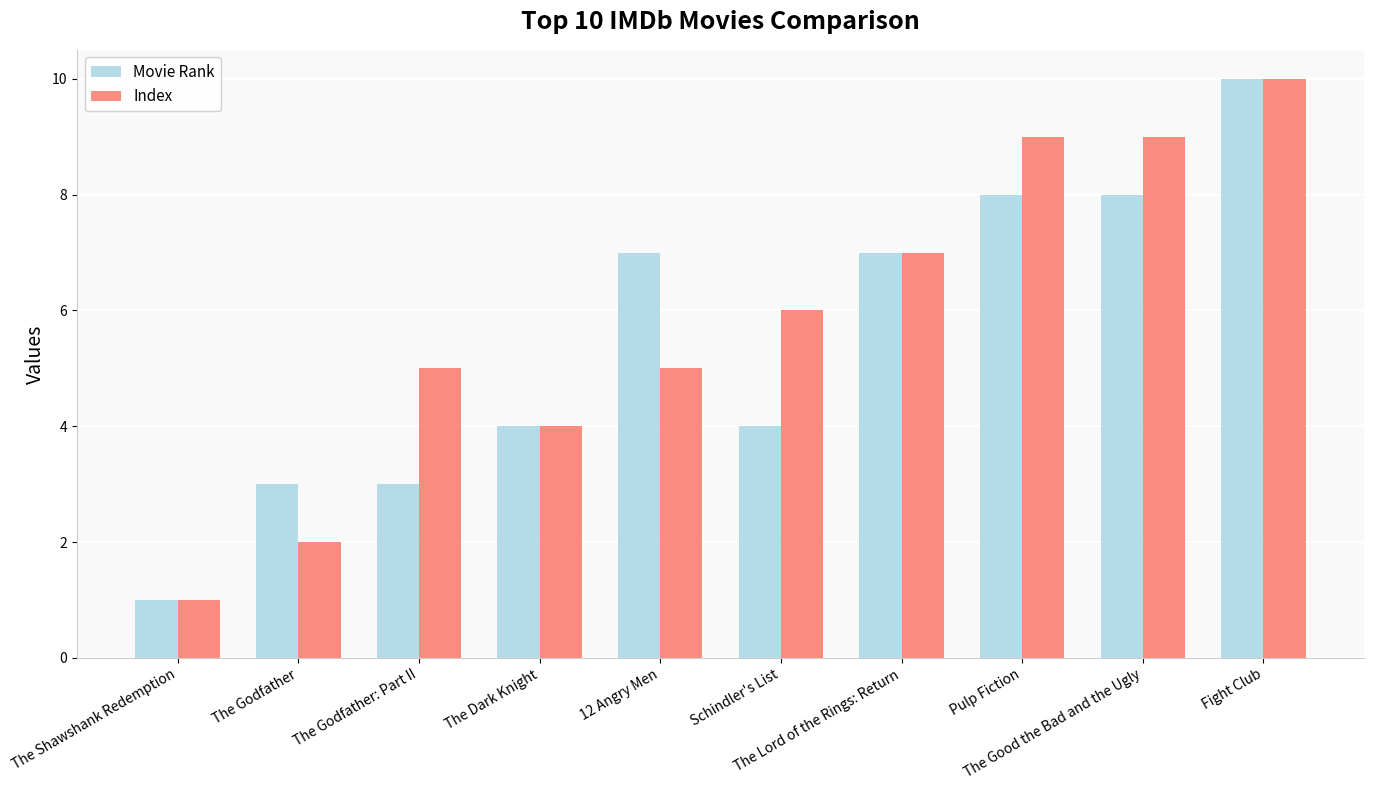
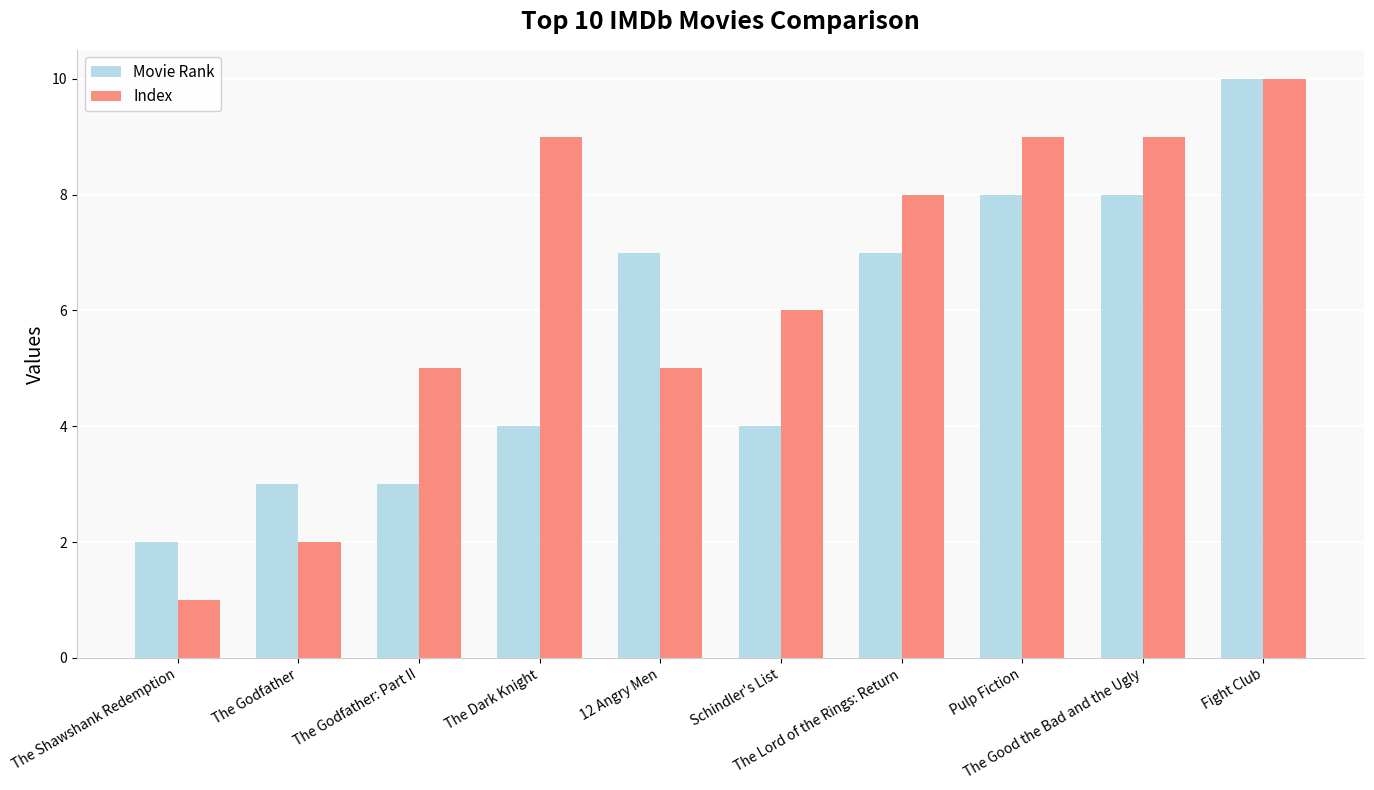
Movie Rank, The Shawshank Redemption: 1 -> 2
Index, The Dark Knight: 4 -> 9
Index, The Lord of the Rings: Return: 7 -> 8
